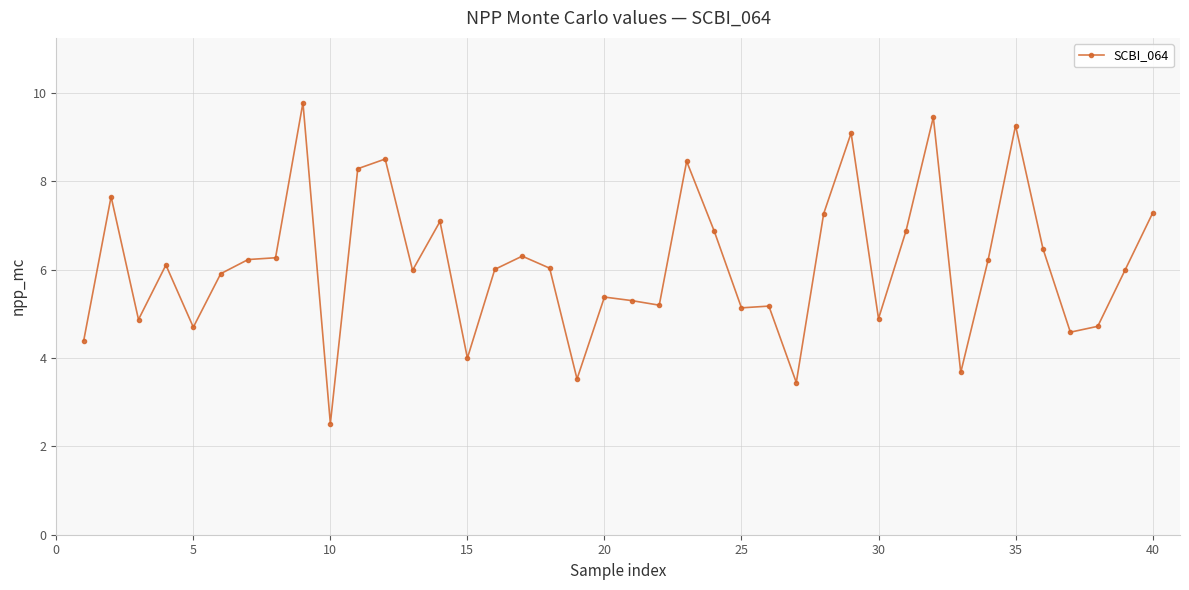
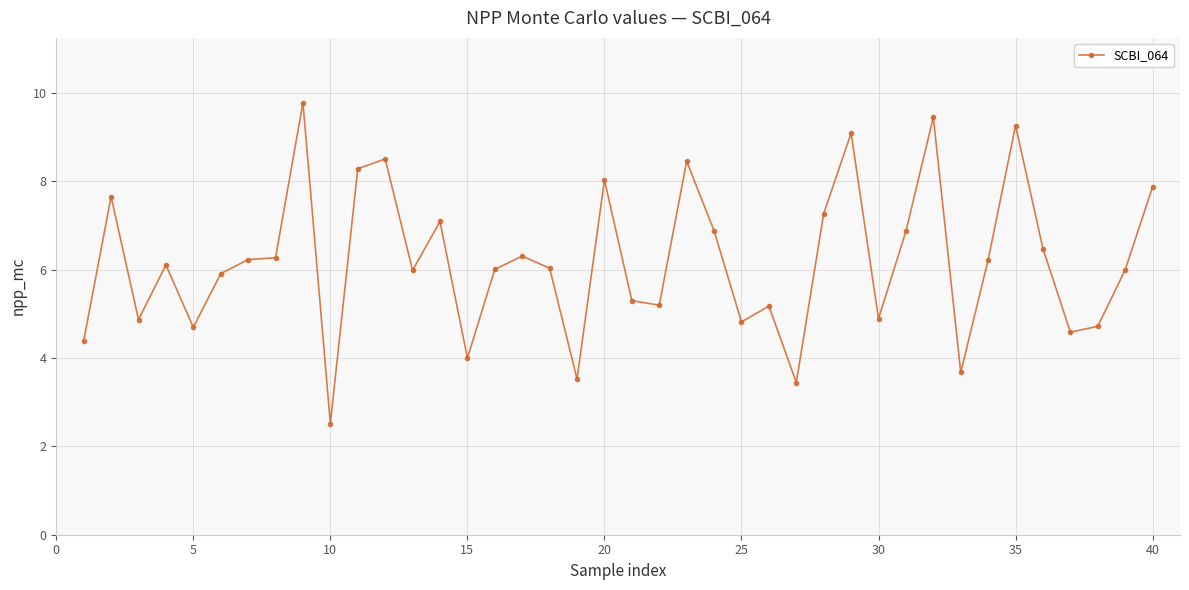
20: 5.4 -> 8.0
25: 5.1 -> 4.8
40: 7.3 -> 7.9
